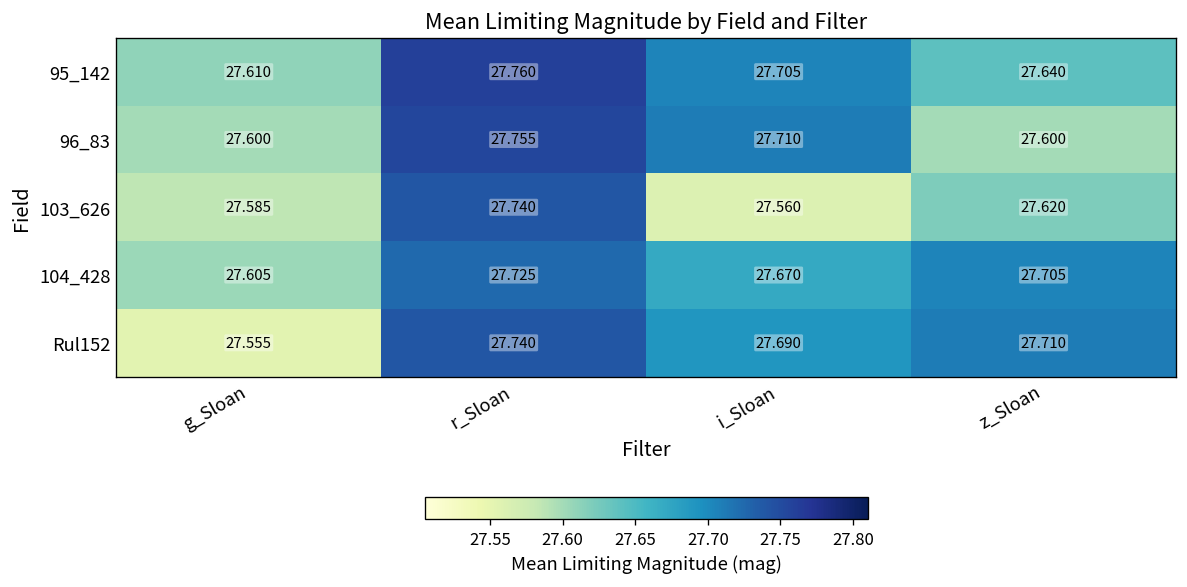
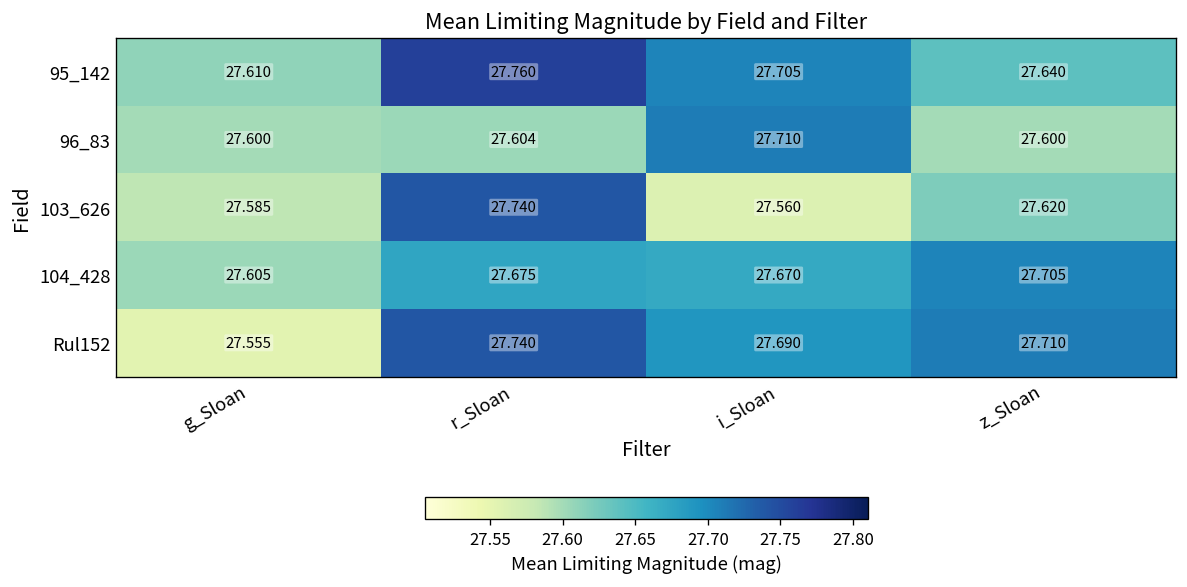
96_83, r_Sloan: 27.755 -> 27.604
104_428, r_Sloan: 27.725 -> 27.675
